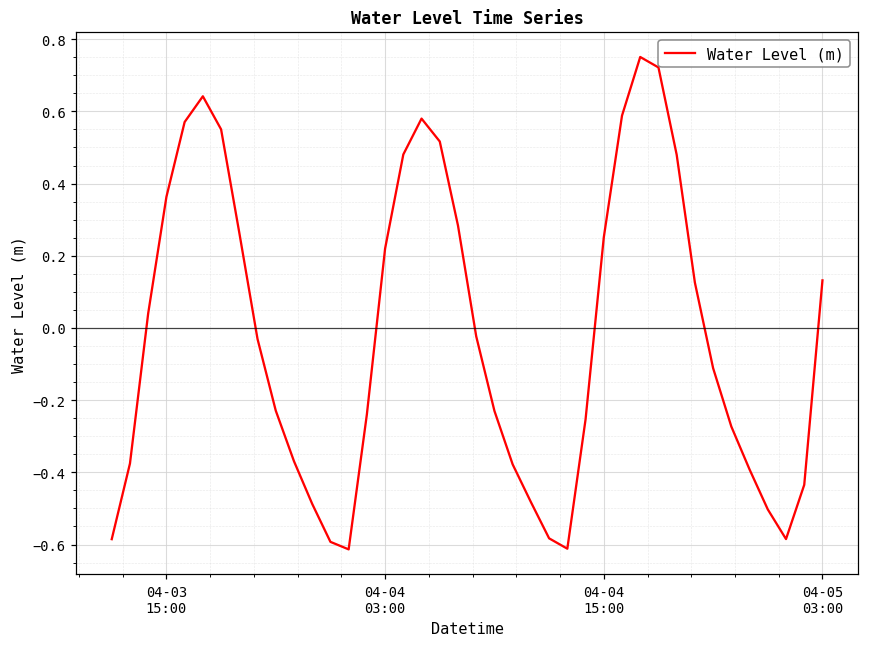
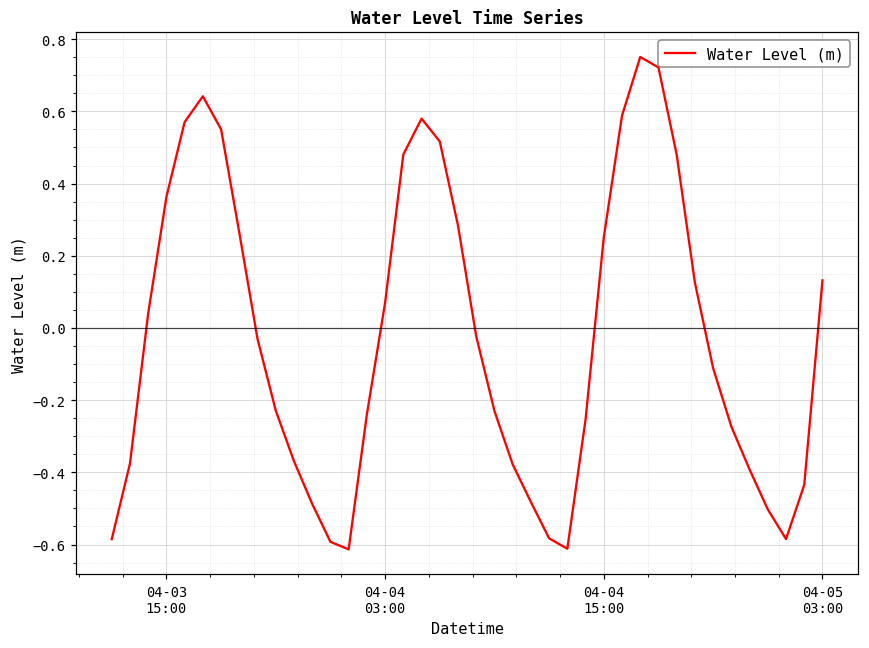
04-04 03:00: 0.22 -> 0.07
